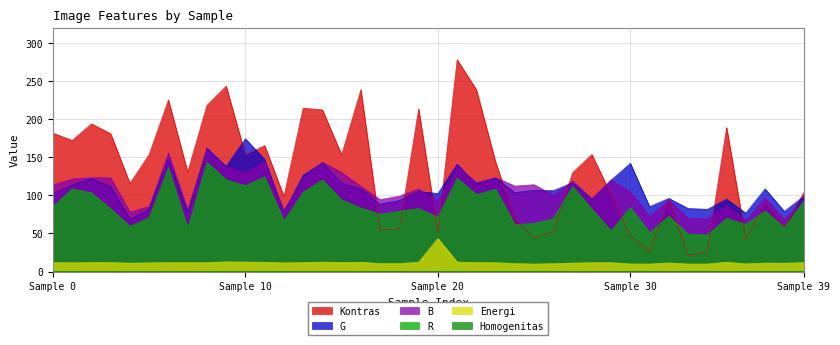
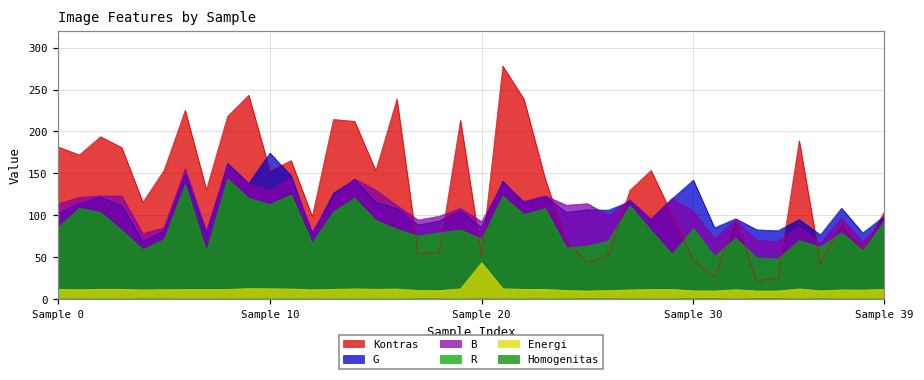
G, Sample 20: 100 -> 90
